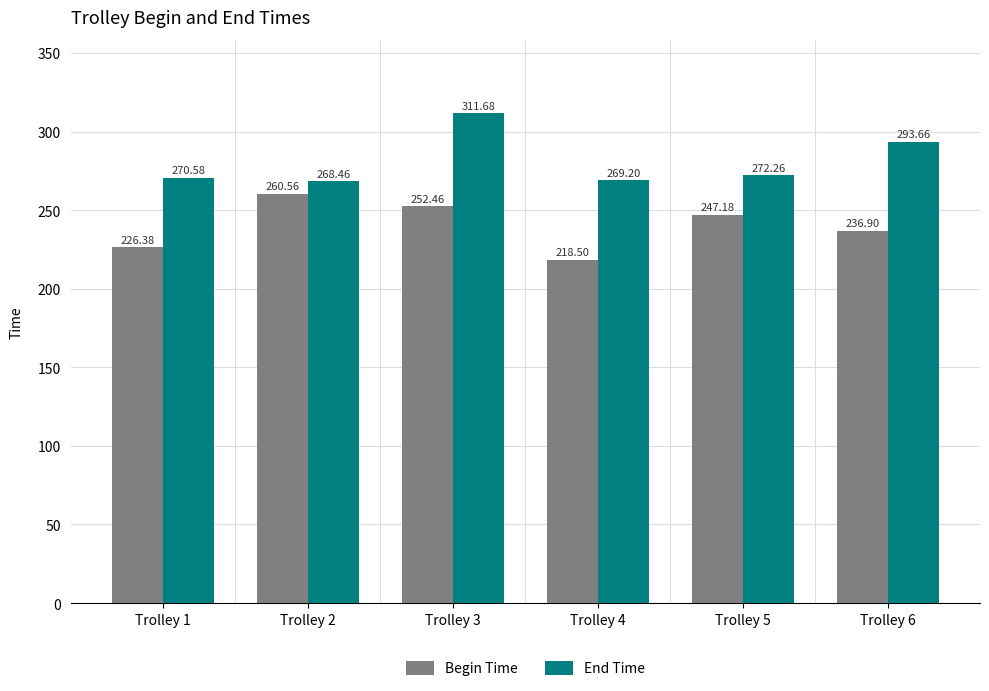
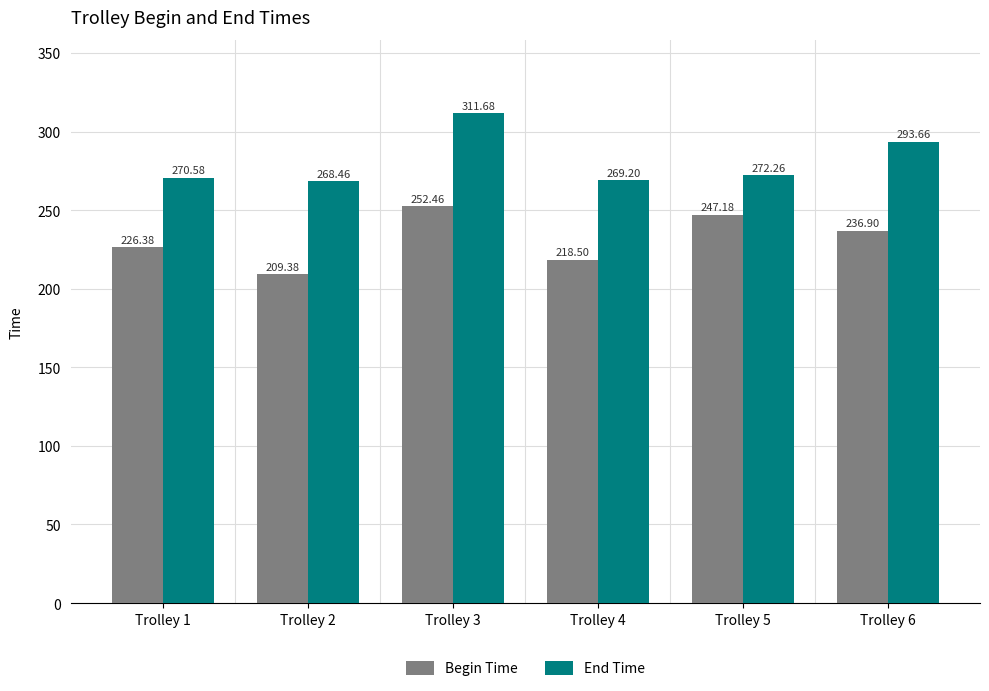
Begin Time, Trolley 2: 260.56 -> 209.38
